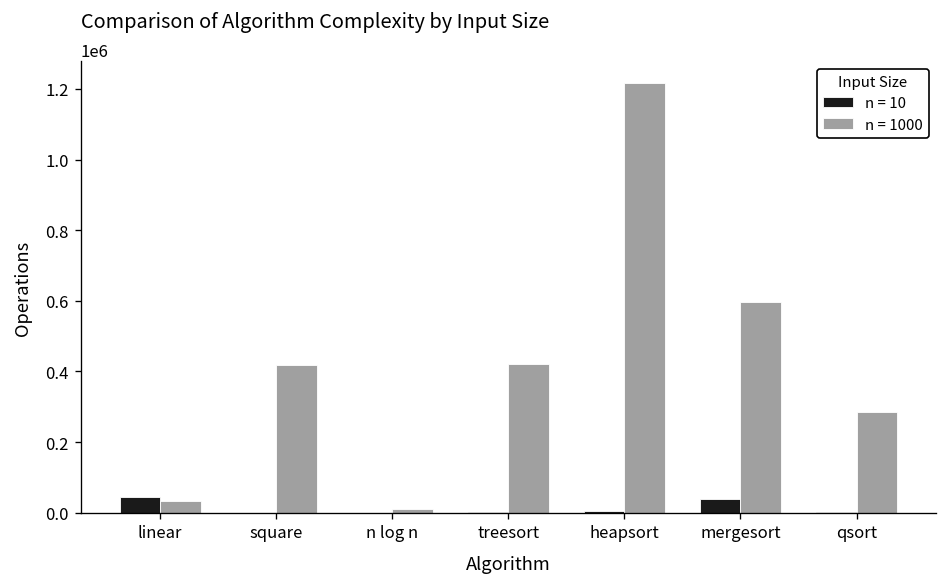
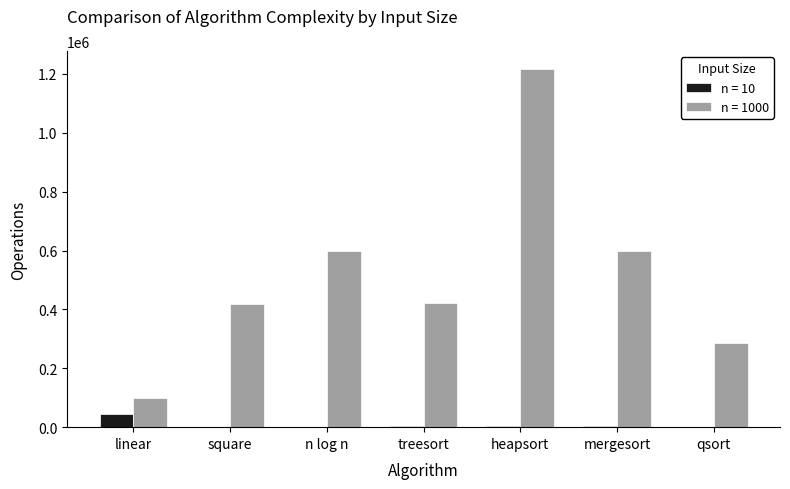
n = 1000, linear: 30000 -> 100000
n = 1000, n log n: 10000 -> 600000
n = 10, mergesort: 40000 -> 0
